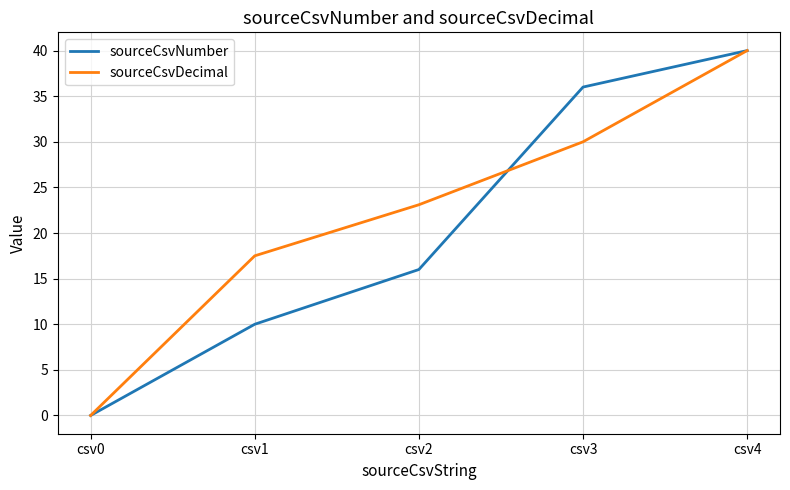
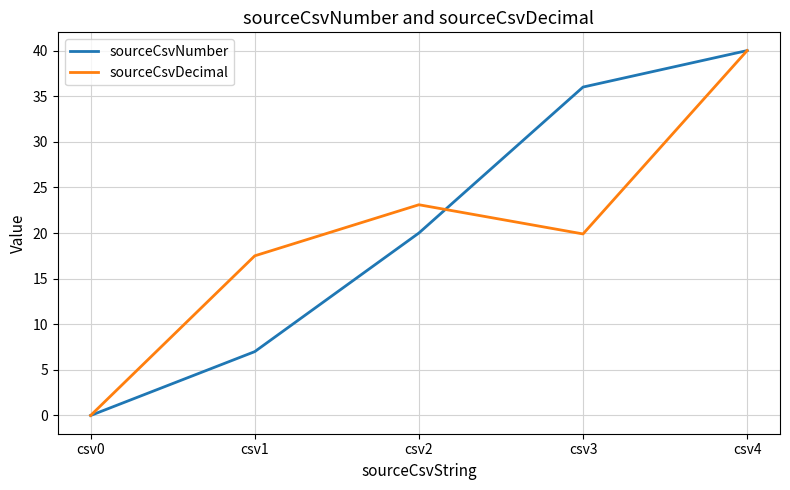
sourceCsvNumber, csv1: 10 -> 7
sourceCsvNumber, csv2: 16 -> 20
sourceCsvDecimal, csv3: 30 -> 20
